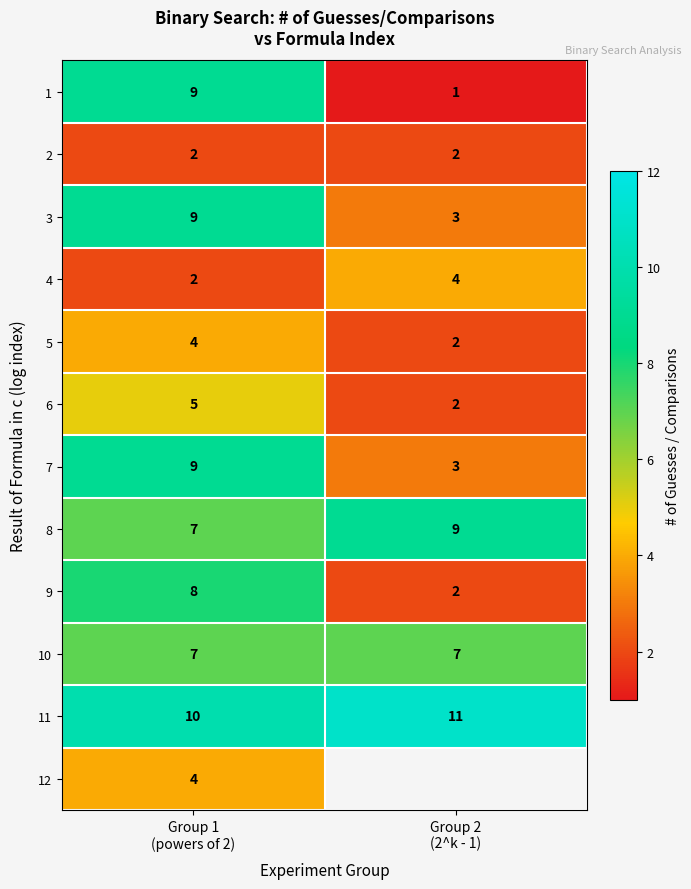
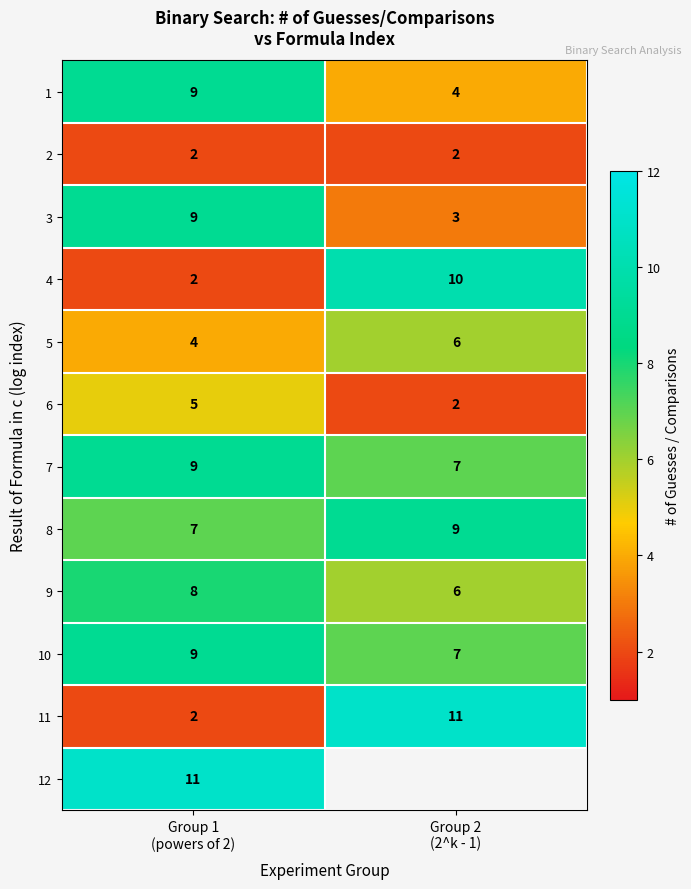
1, Group 2 (2^k - 1): 1 -> 4
4, Group 2 (2^k - 1): 4 -> 10
5, Group 2 (2^k - 1): 2 -> 6
7, Group 2 (2^k - 1): 3 -> 7
9, Group 2 (2^k - 1): 2 -> 6
10, Group 1 (powers of 2): 7 -> 9
11, Group 1 (powers of 2): 10 -> 2
12, Group 1 (powers of 2): 4 -> 11
